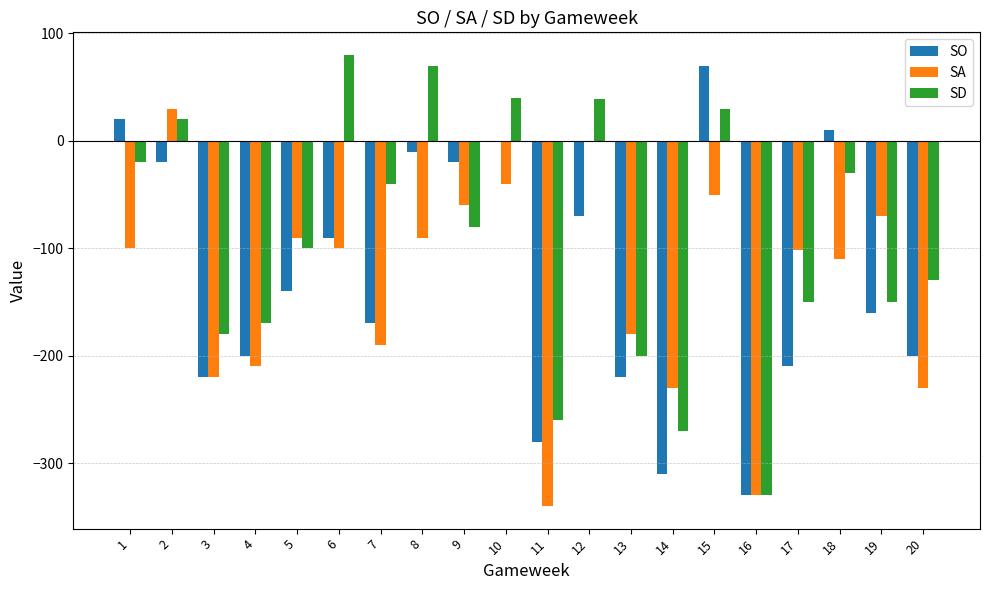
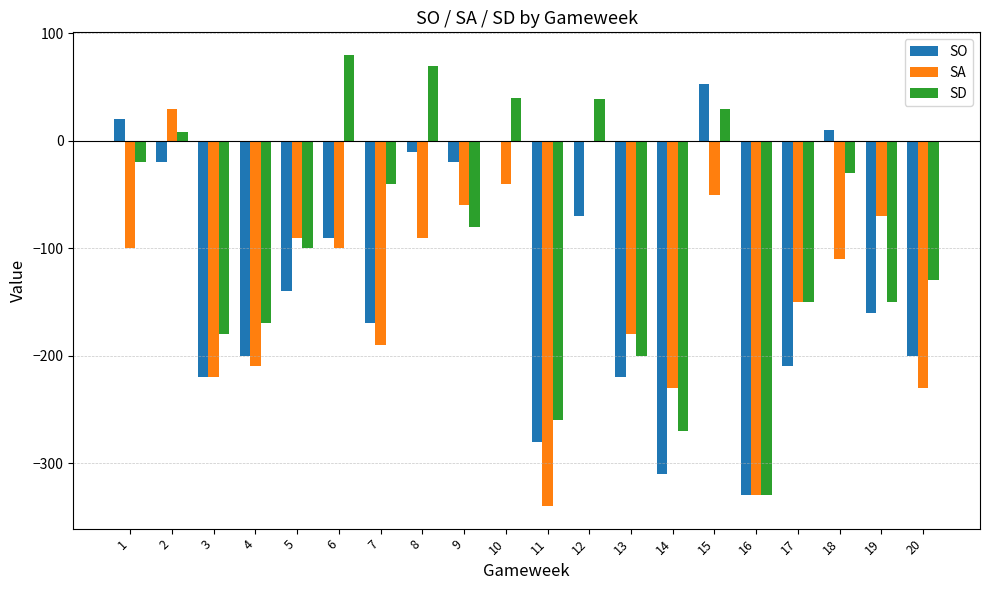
SD, 2: 20 -> 8
SO, 15: 70 -> 53
SA, 17: -102 -> -150
